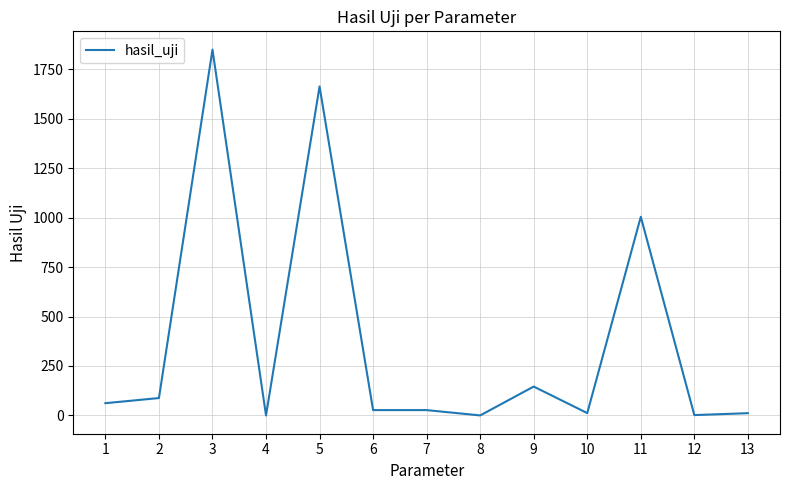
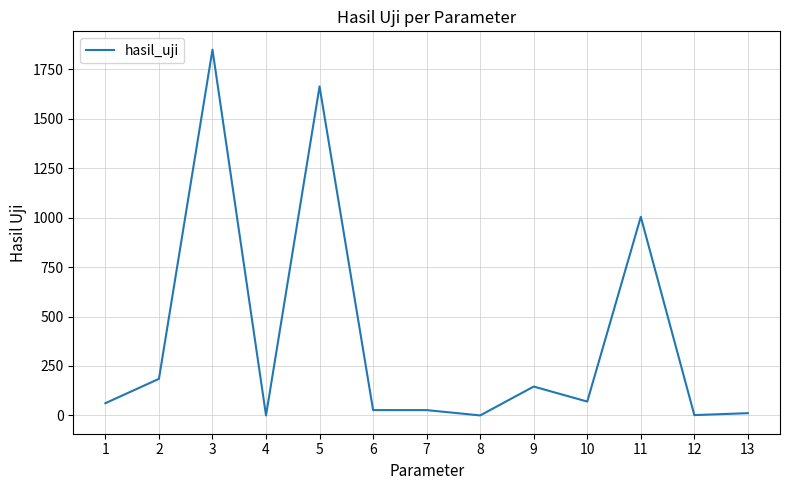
2: 90 -> 190
10: 10 -> 70
